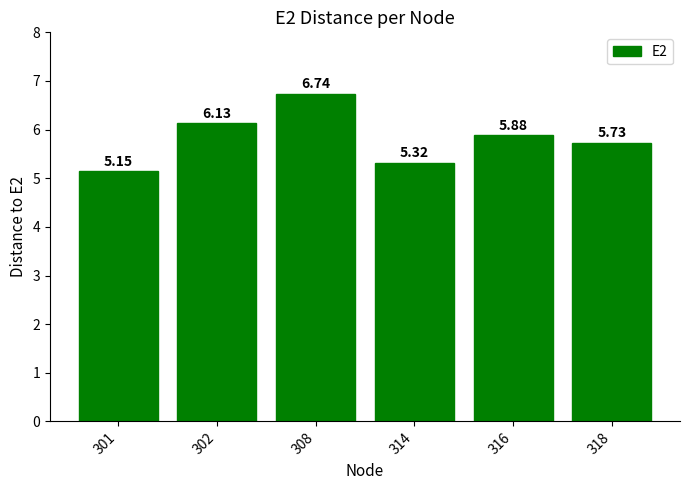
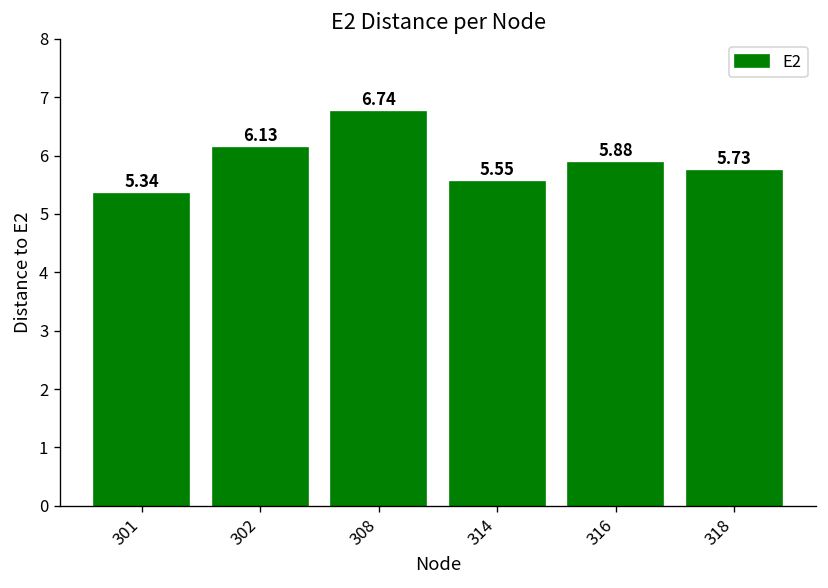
301: 5.15 -> 5.34
314: 5.32 -> 5.55
